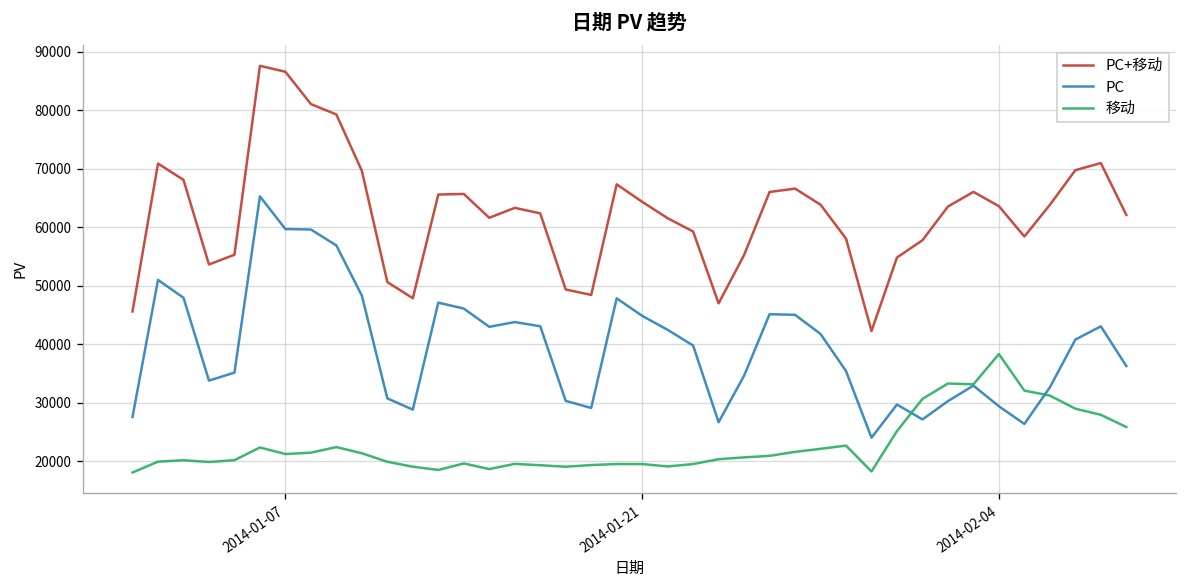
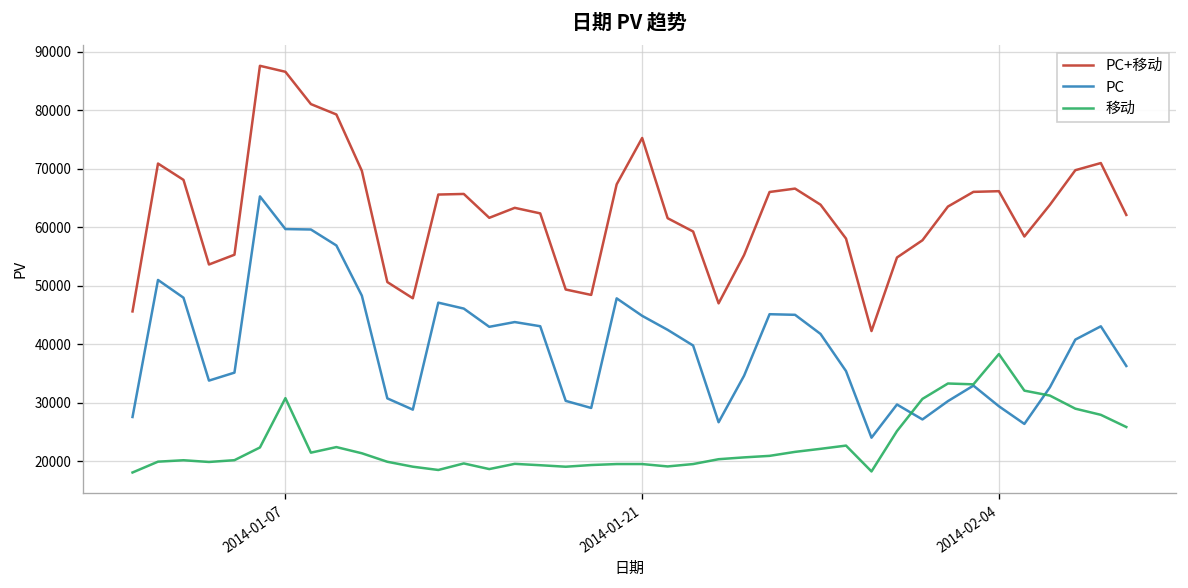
移动, 2014-01-07: 21000 -> 31000
PC+移动, 2014-01-21: 64000 -> 75000
PC+移动, 2014-02-04: 64000 -> 66000
